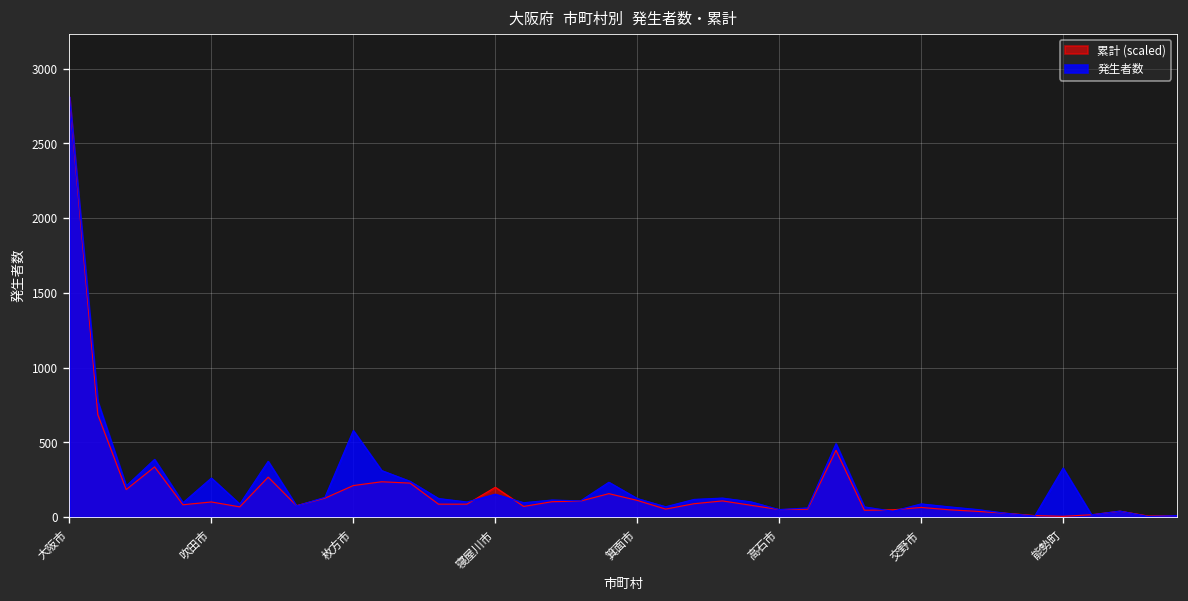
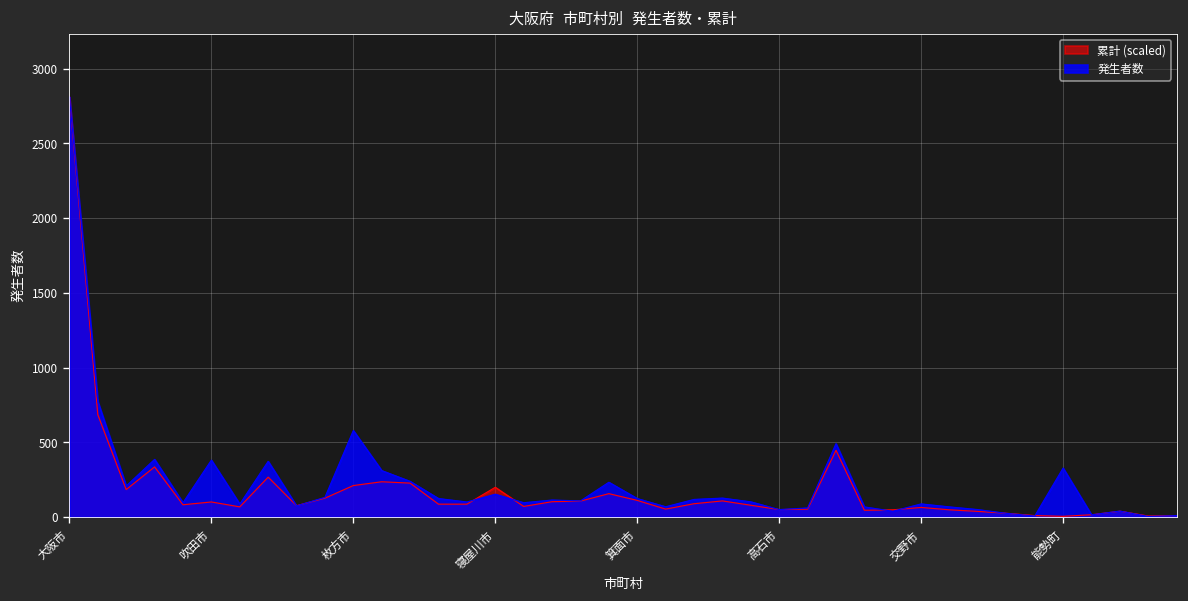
発生者数, 吹田市: 260 -> 380
